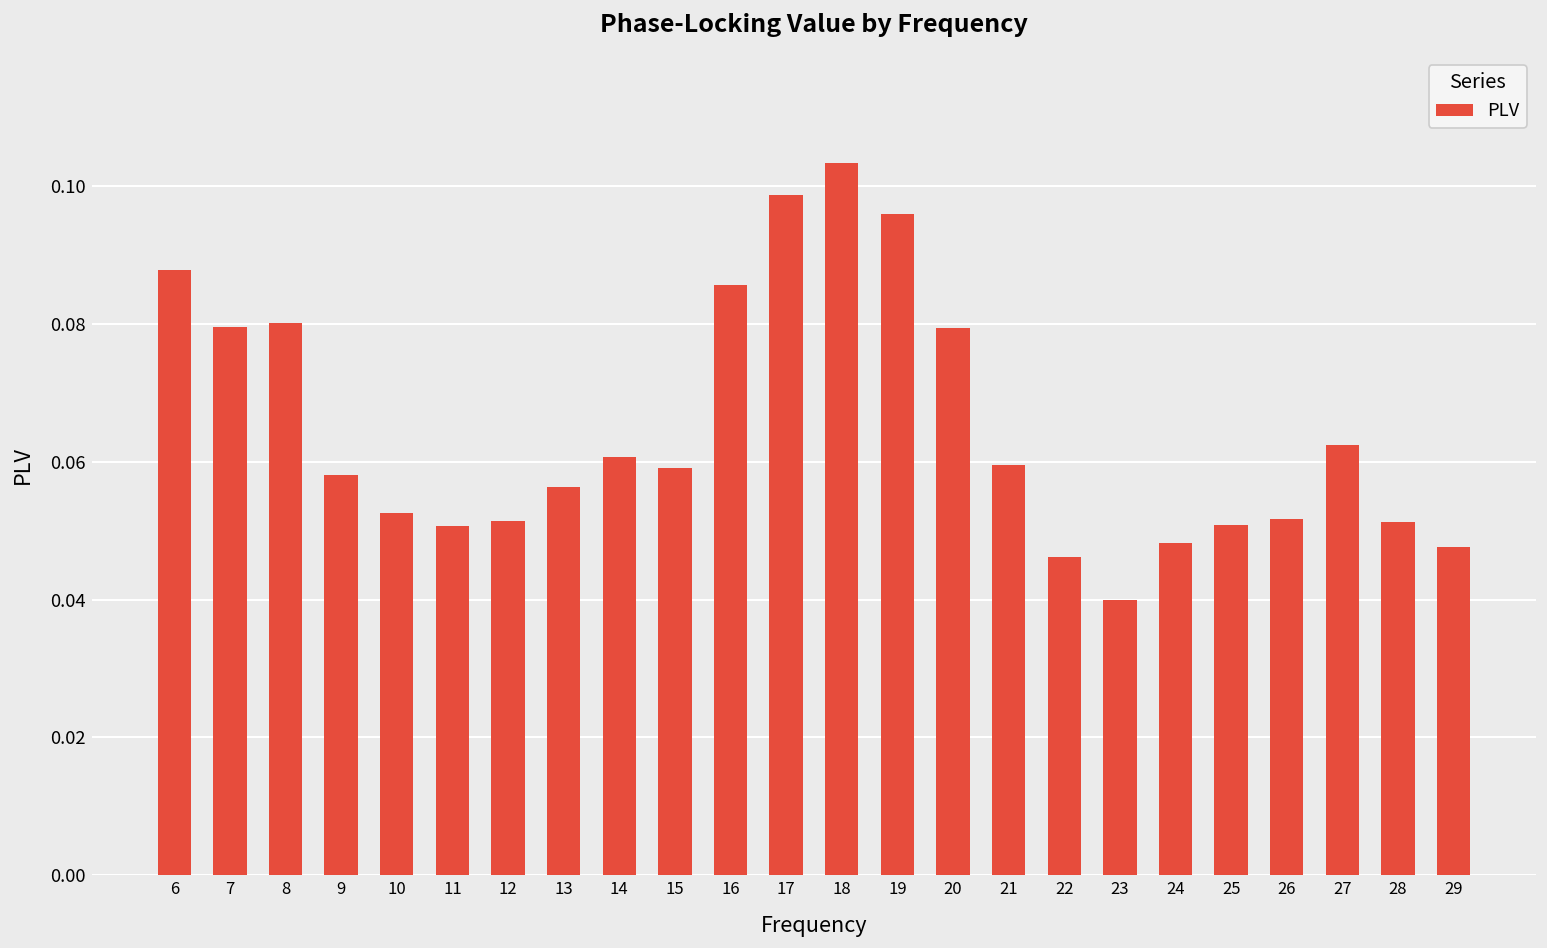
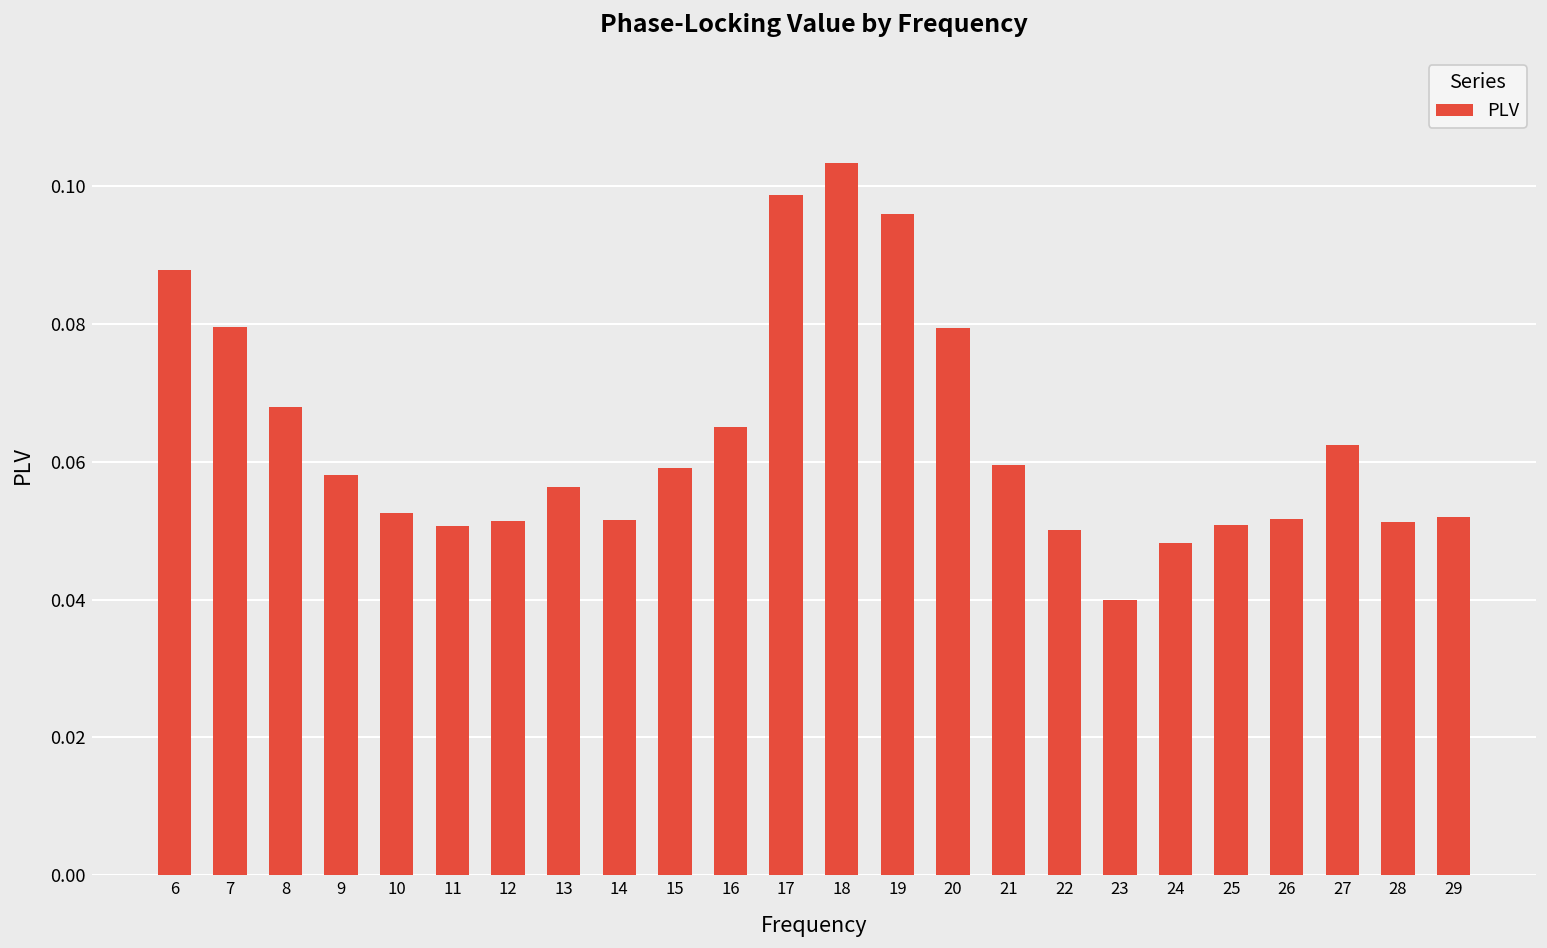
8: 0.080 -> 0.068
14: 0.061 -> 0.051
16: 0.086 -> 0.065
22: 0.046 -> 0.050
29: 0.048 -> 0.052
